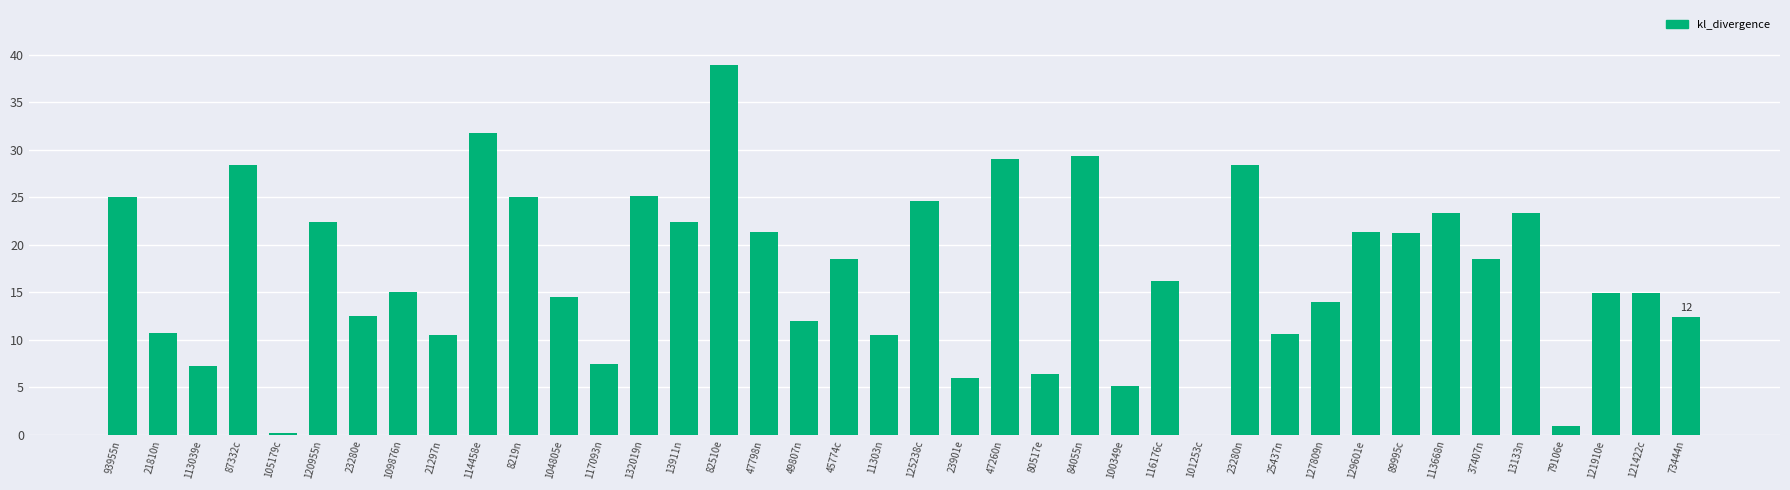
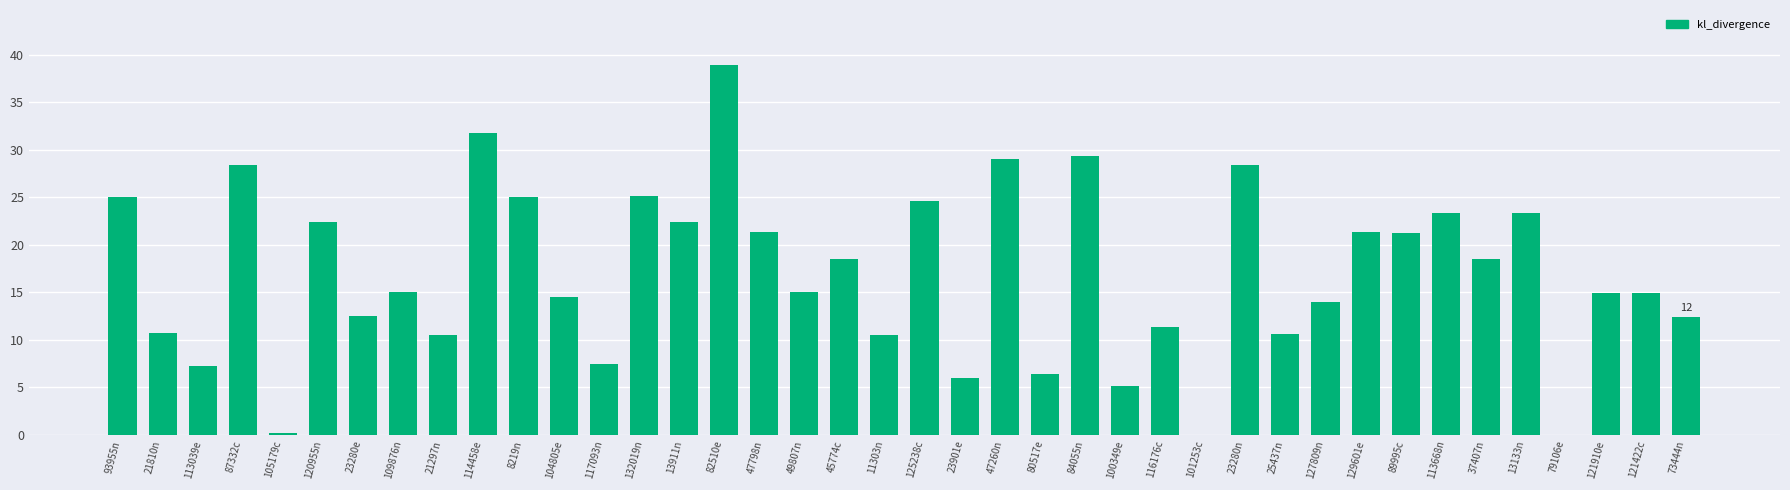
49807n: 12 -> 15
116176c: 16 -> 11
79106e: 1 -> 0
